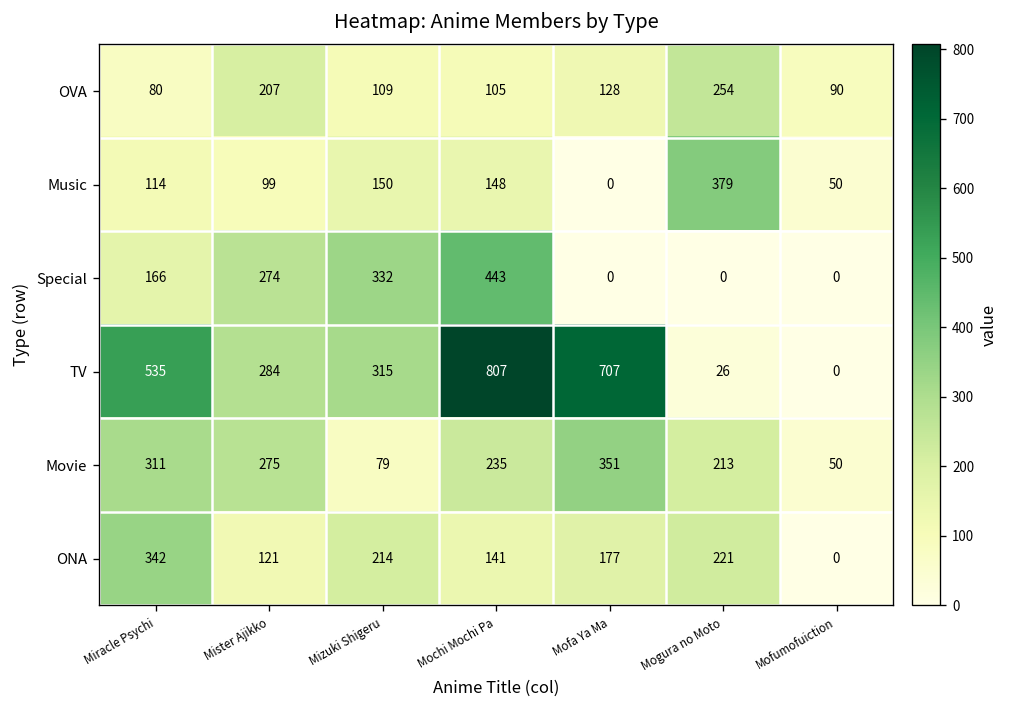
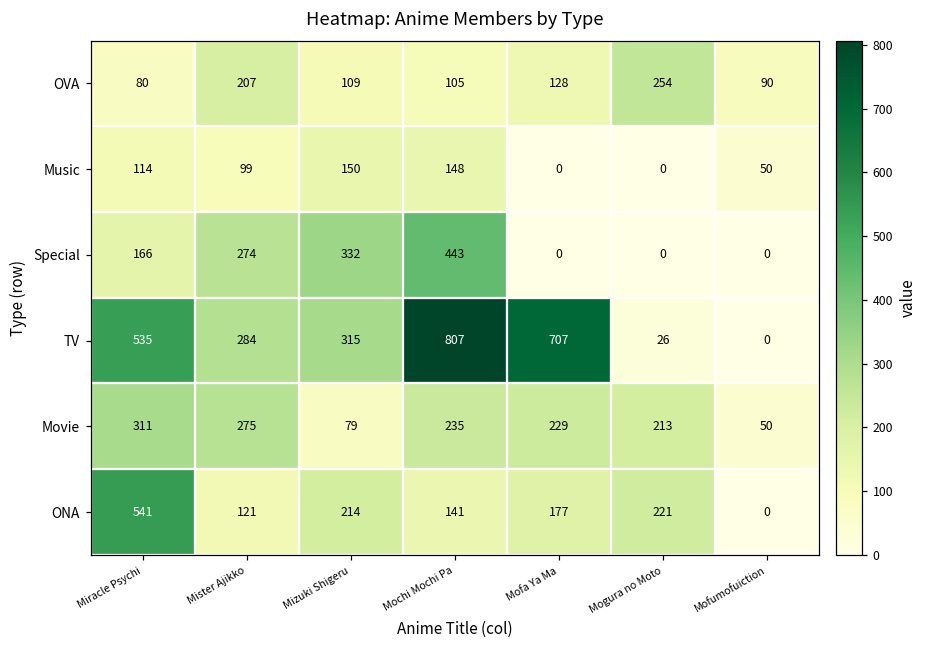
Music, Mogura no Moto: 379 -> 0
Movie, Mofa Ya Ma: 351 -> 229
ONA, Miracle Psychi: 342 -> 541
